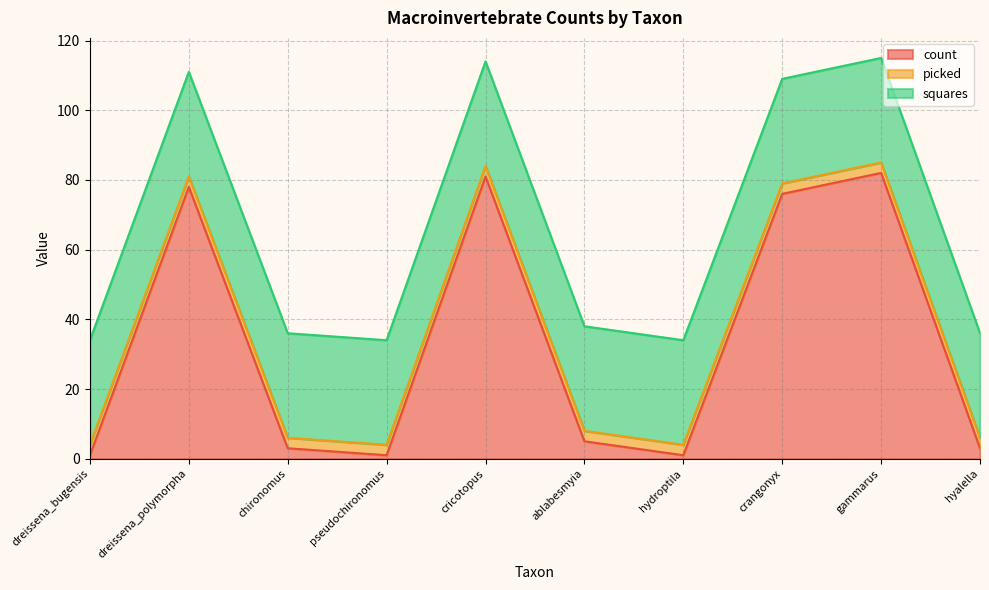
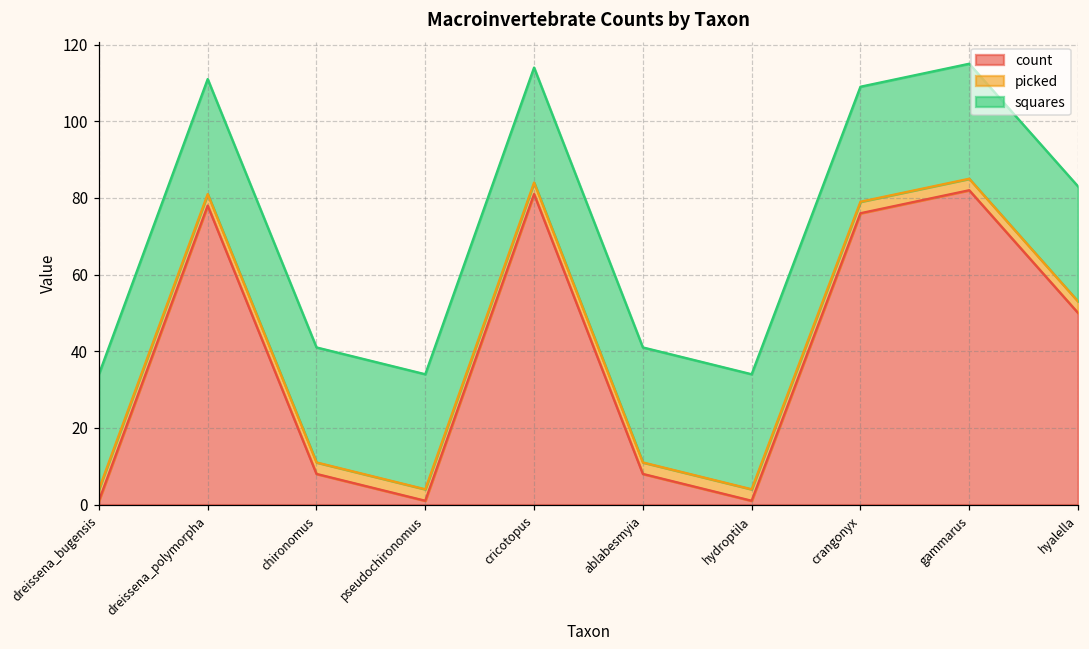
count, chironomus: 3 -> 8
count, ablabesmyia: 5 -> 8
count, hyalella: 3 -> 50
